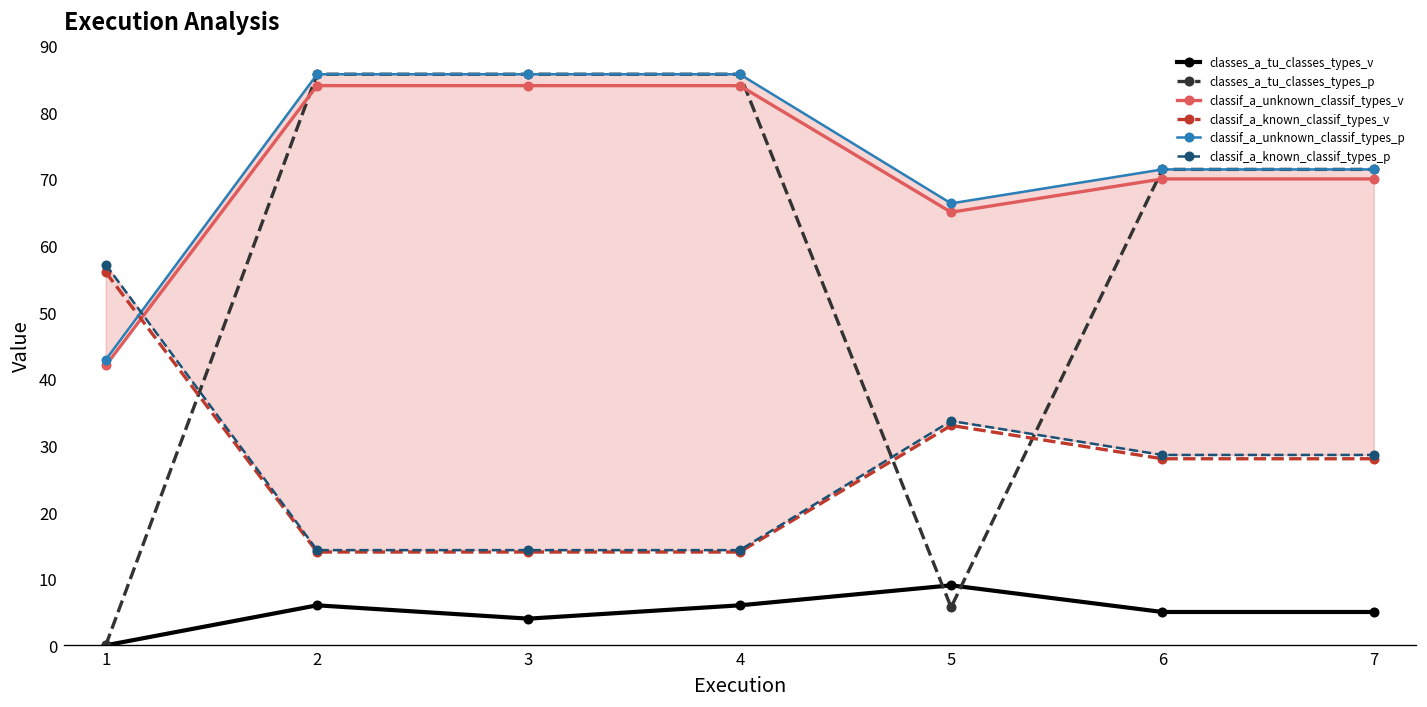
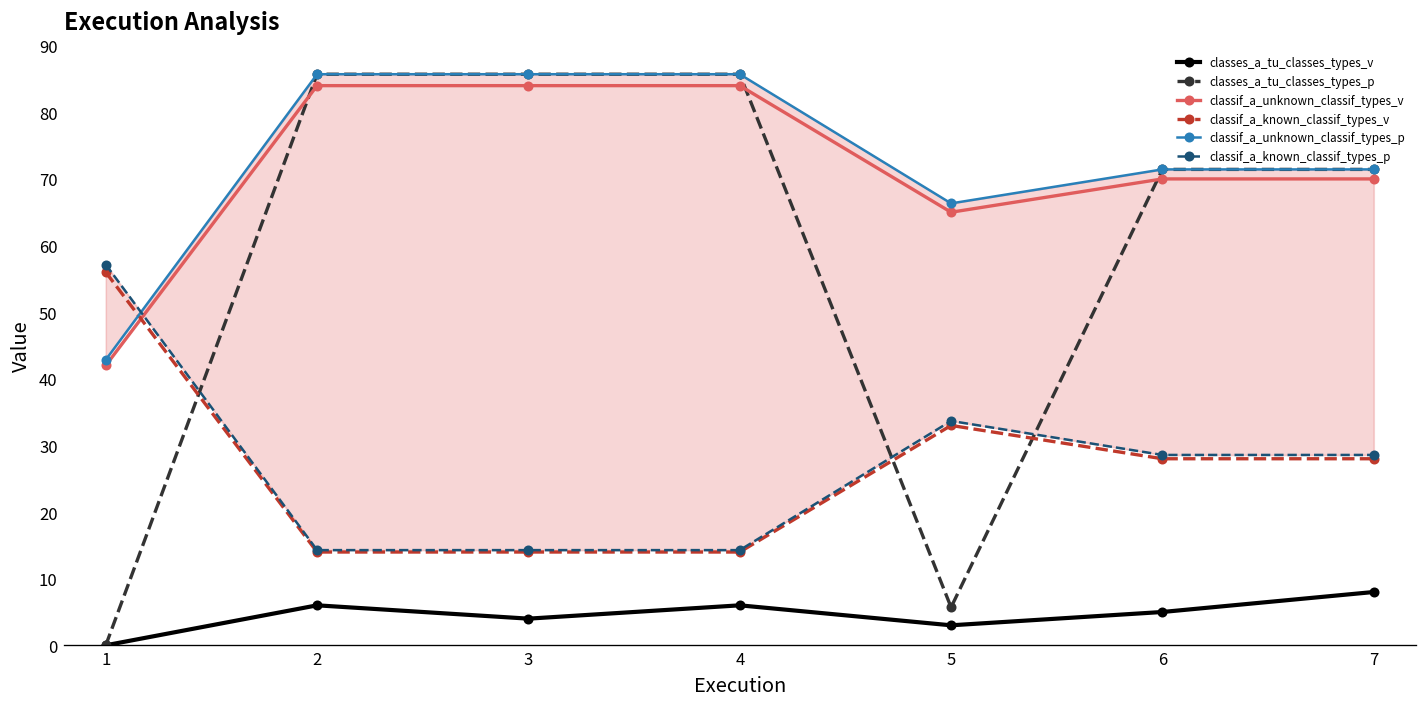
classes_a_tu_classes_types_v, 5: 9 -> 3
classes_a_tu_classes_types_v, 7: 5 -> 8
